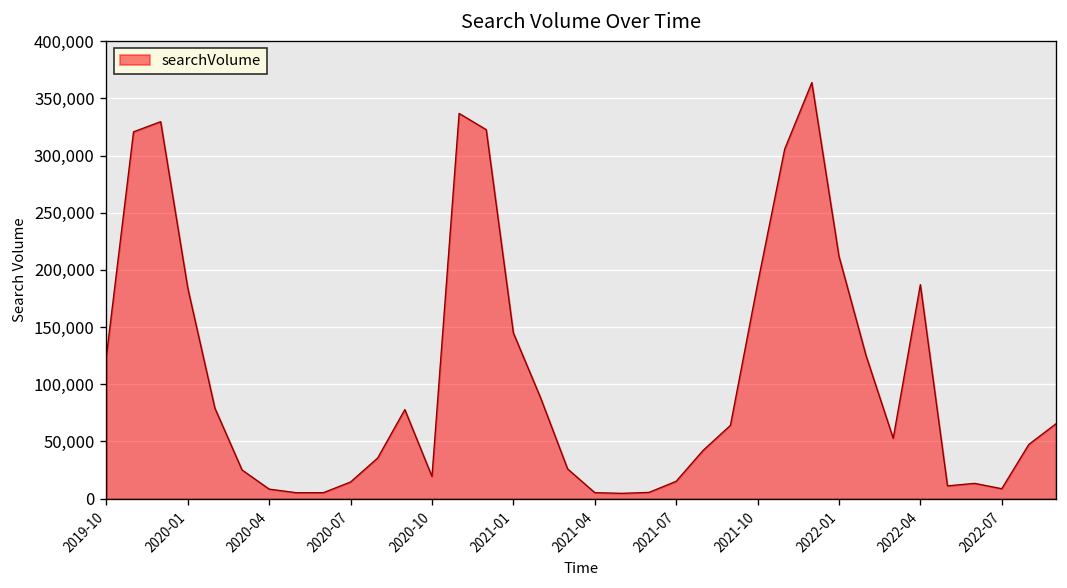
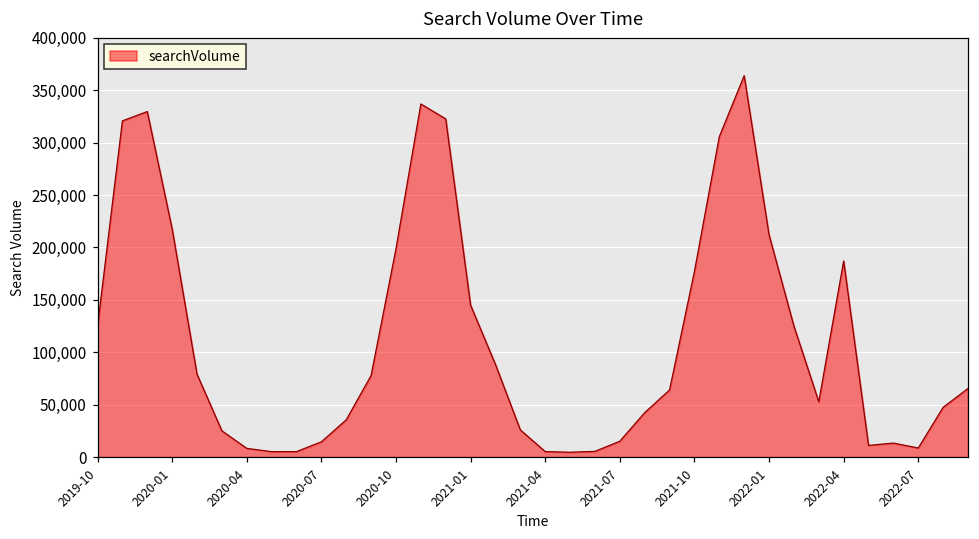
2020-01: 180,000 -> 220,000
2020-10: 20,000 -> 200,000
2021-10: 190,000 -> 180,000
